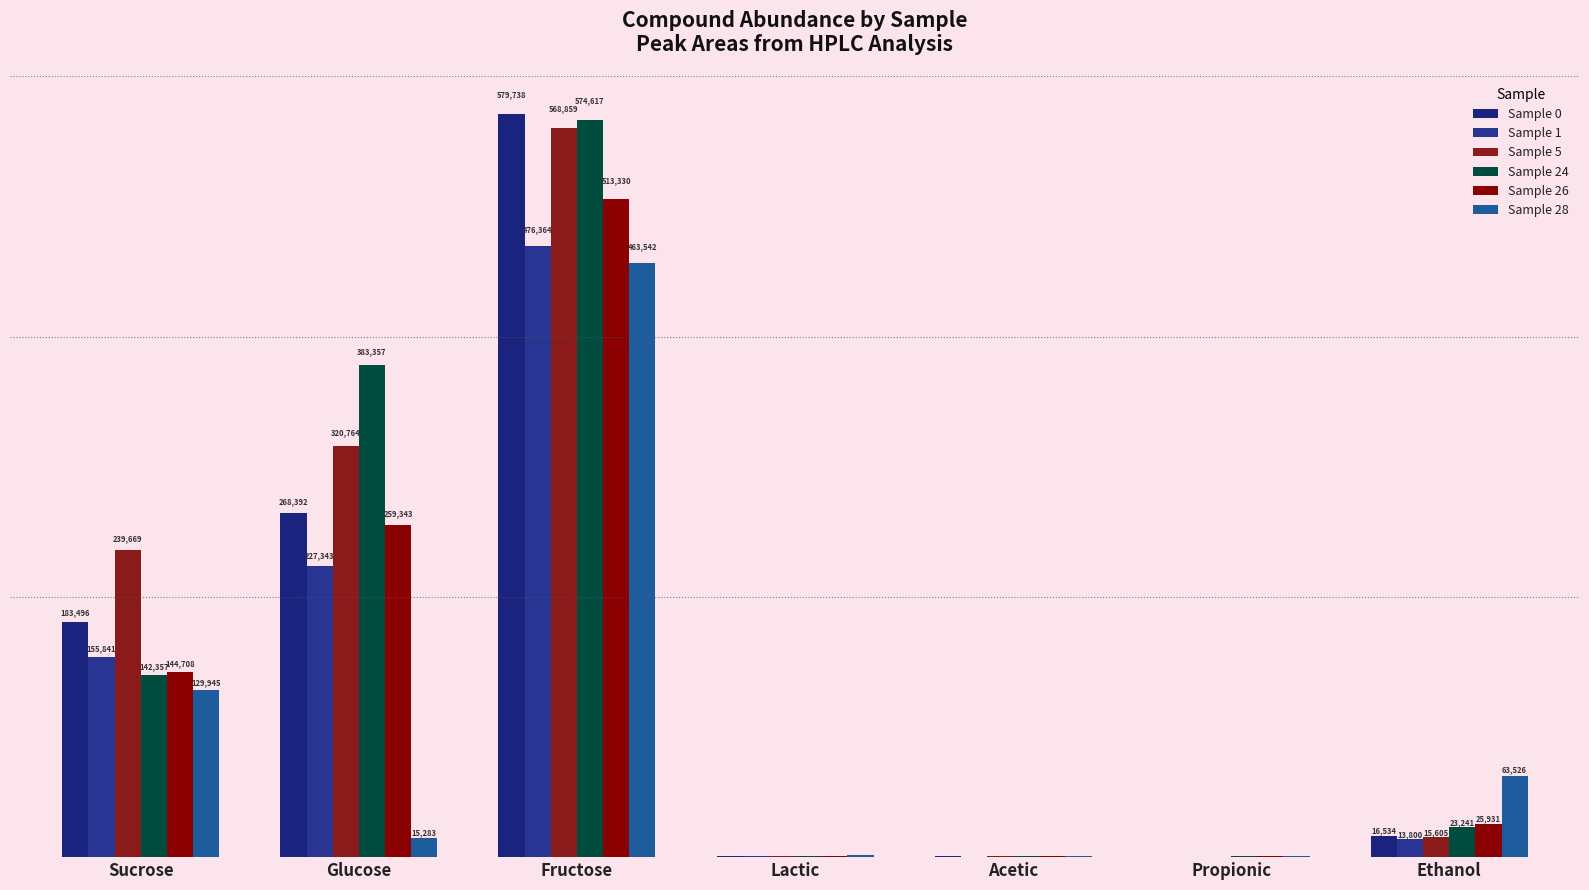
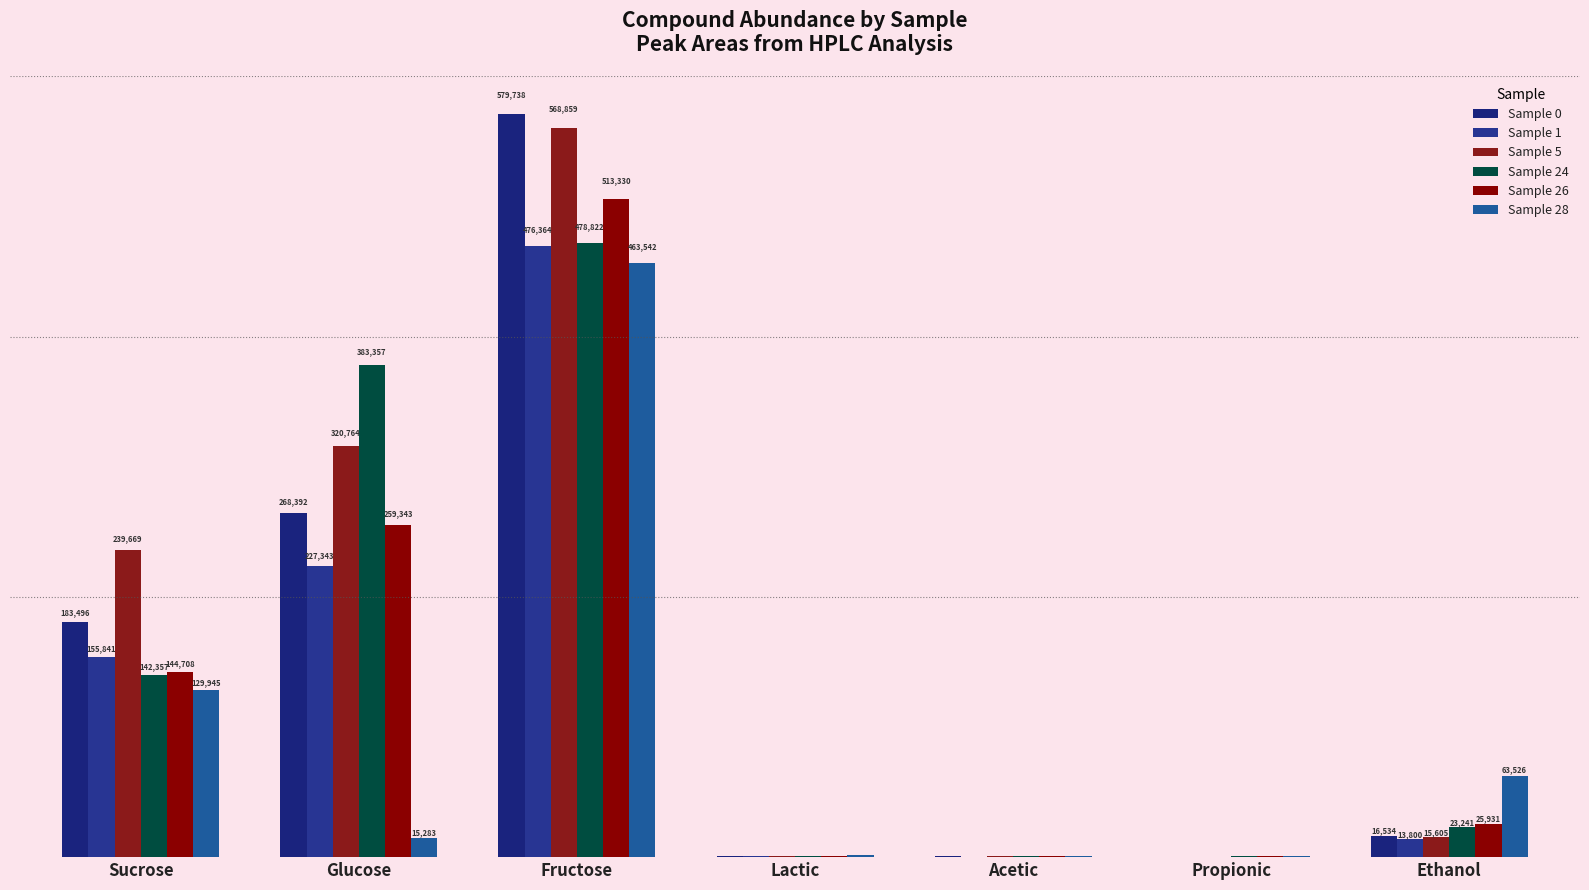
Sample 24, Fructose: 574,617 -> 478,822
